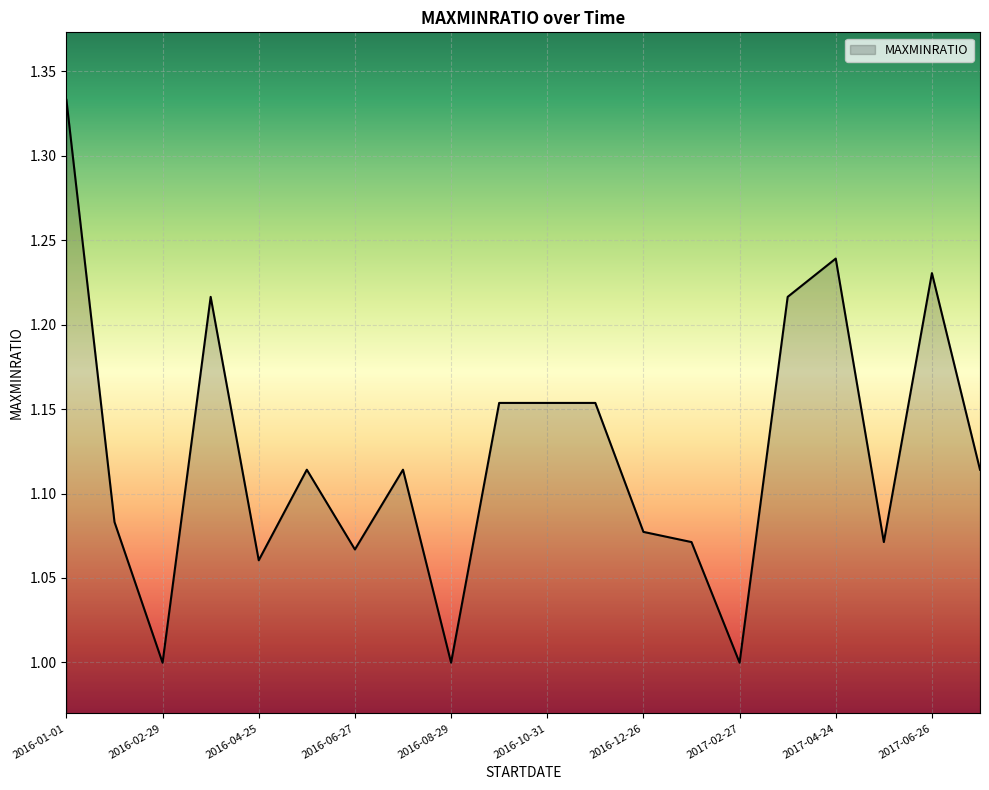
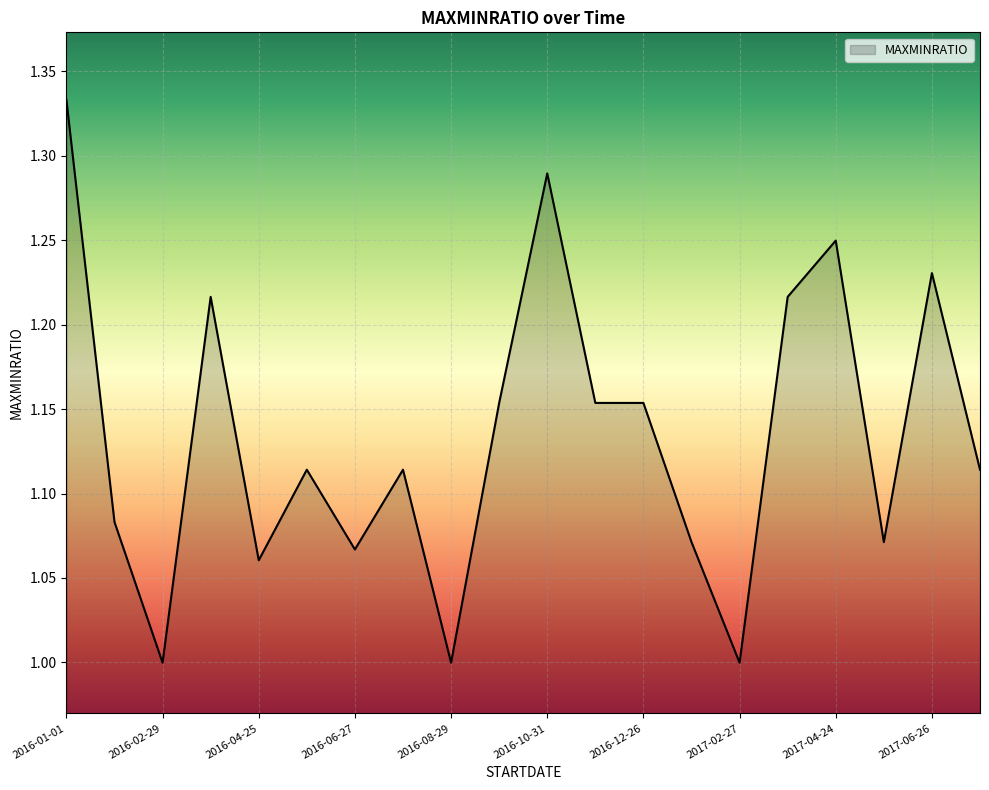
2016-10-31: 1.154 -> 1.290
2016-12-26: 1.077 -> 1.154
2017-04-24: 1.239 -> 1.250
